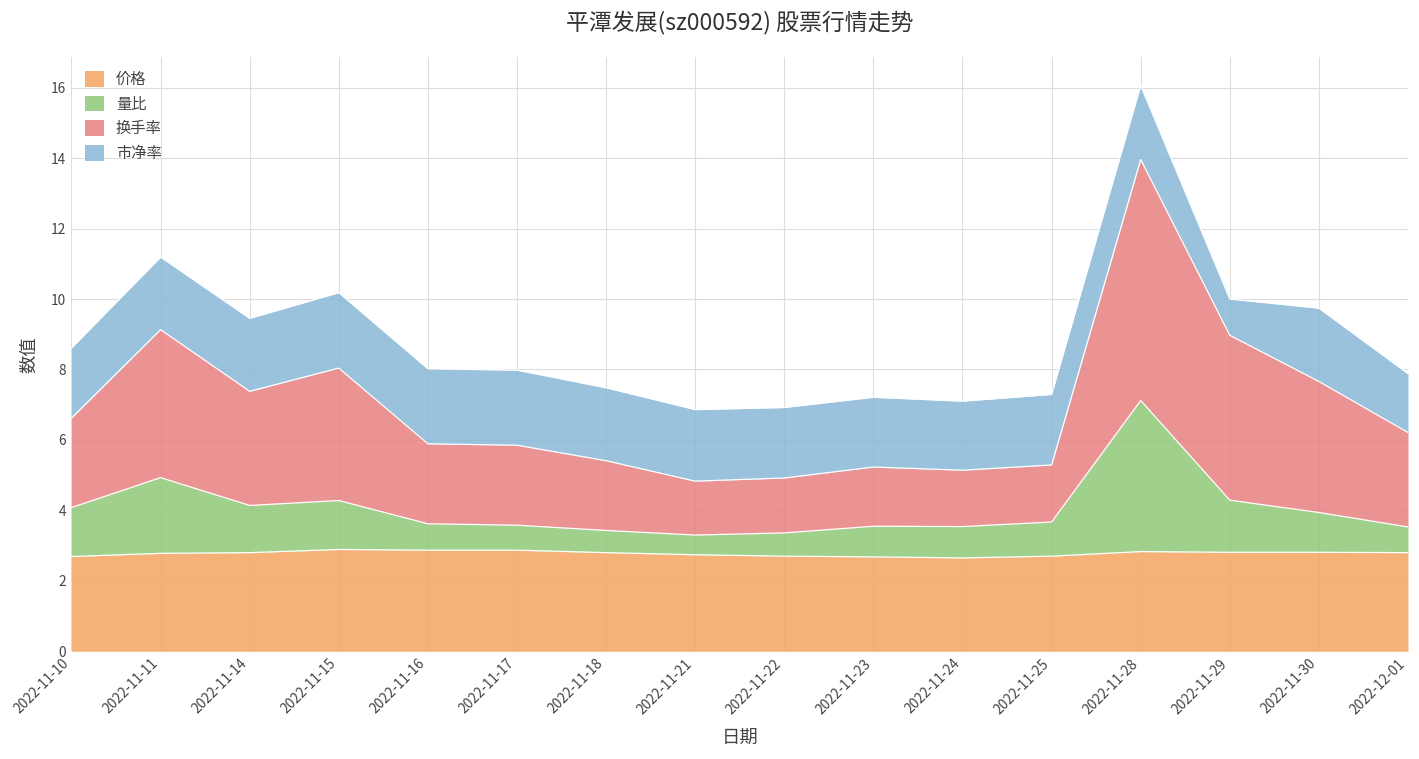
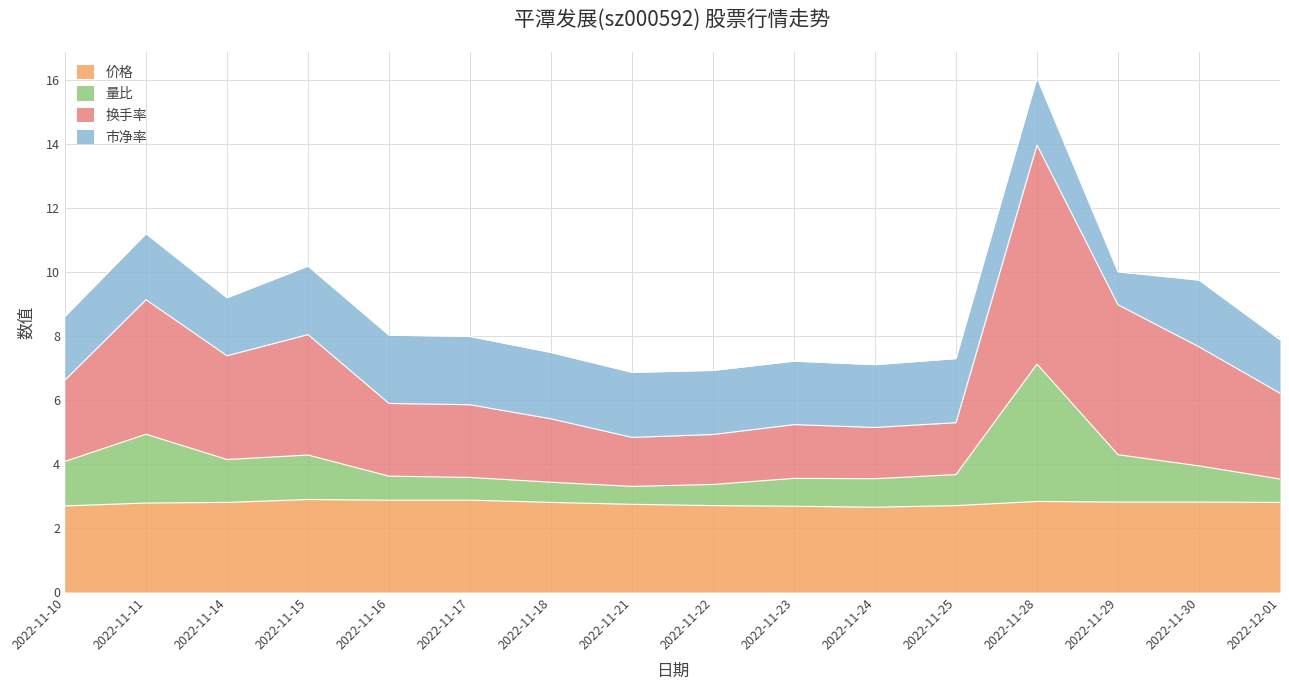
市净率, 2022-11-14: 2.1 -> 1.8
